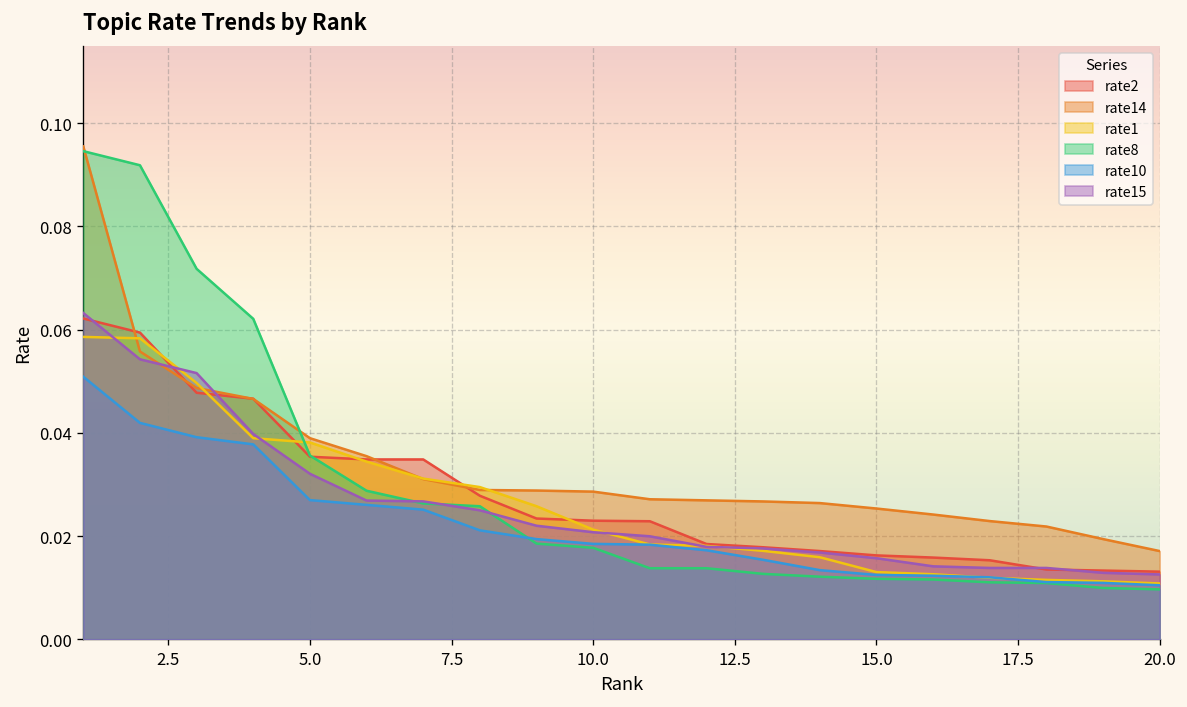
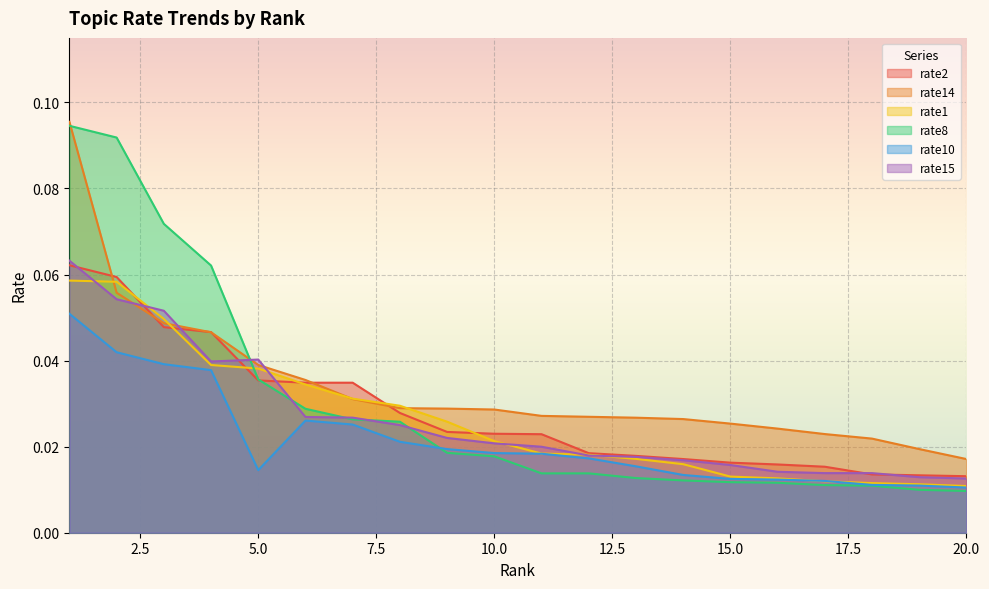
rate10, 5.0: 0.027 -> 0.015
rate15, 5.0: 0.032 -> 0.040
